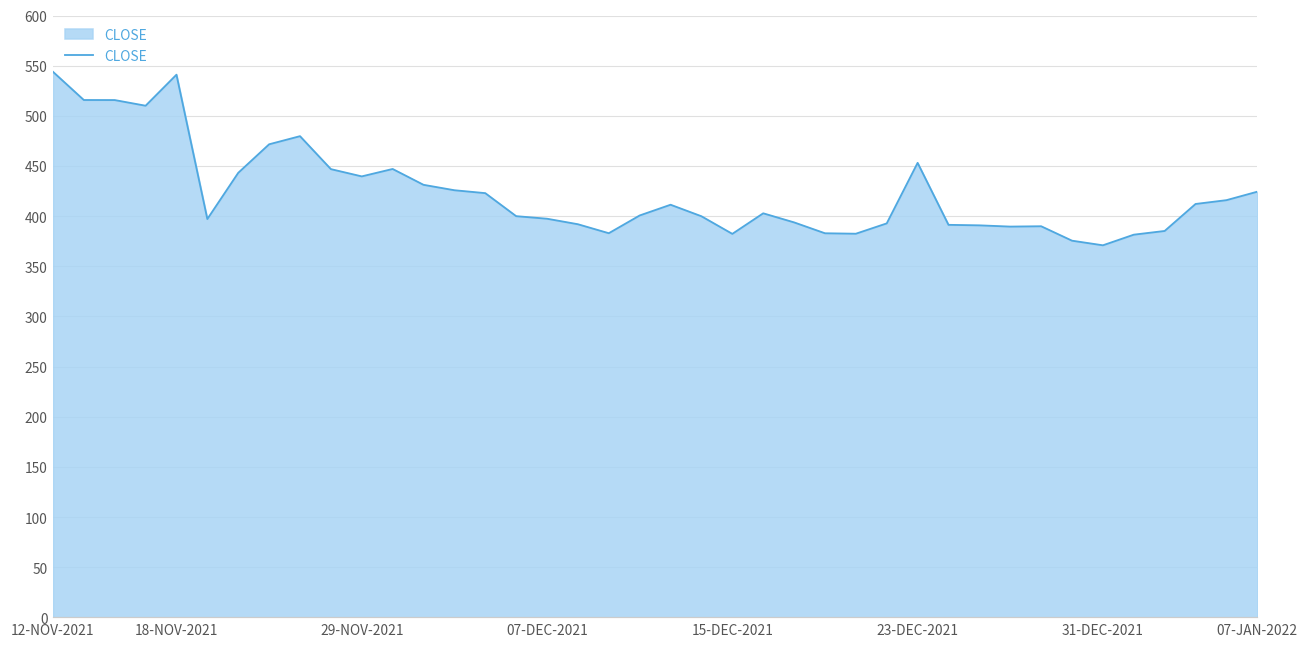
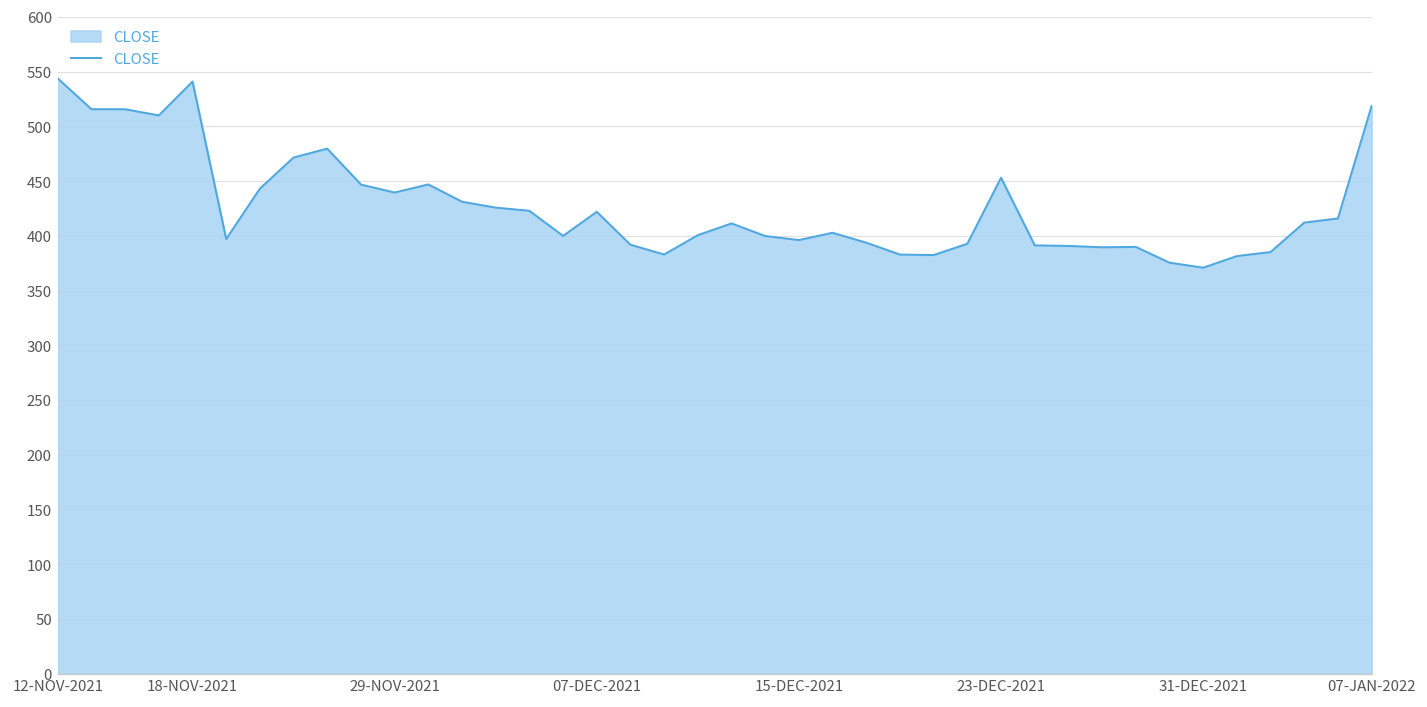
07-DEC-2021: 400 -> 420
15-DEC-2021: 380 -> 400
07-JAN-2022: 420 -> 520
